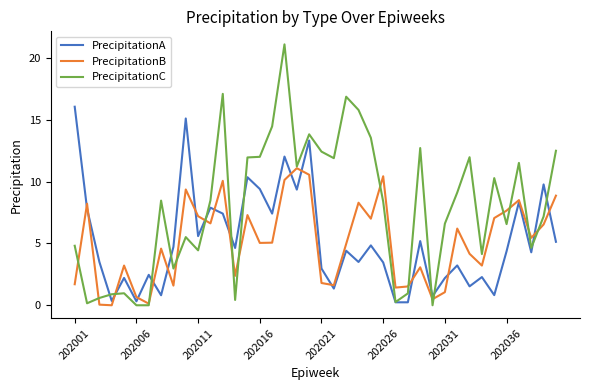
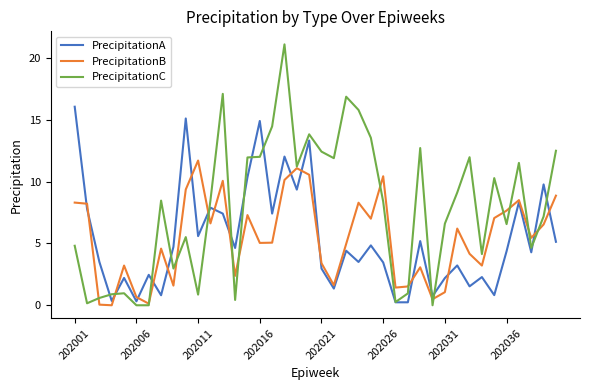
PrecipitationB, 202001: 1.7 -> 8.3
PrecipitationB, 202011: 7.2 -> 11.7
PrecipitationC, 202011: 4.4 -> 0.9
PrecipitationA, 202016: 9.4 -> 14.9
PrecipitationB, 202021: 1.8 -> 3.4
